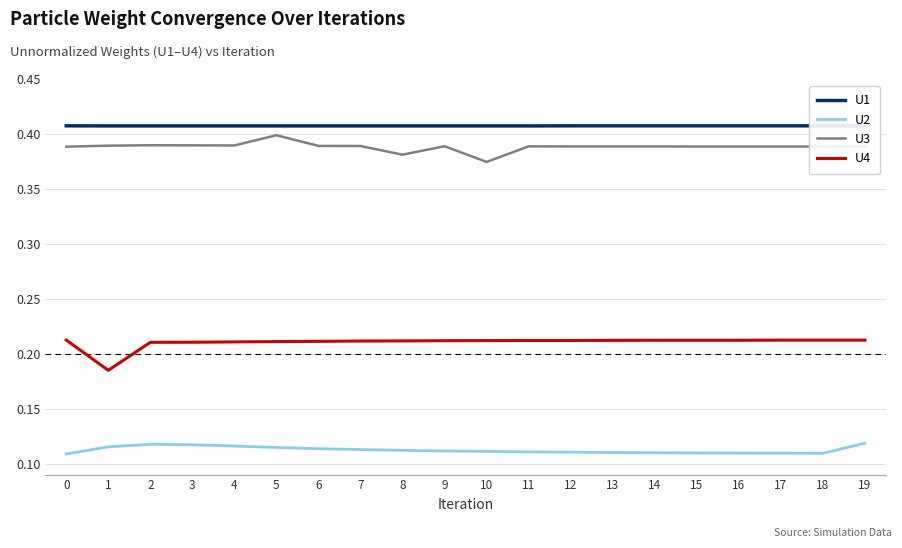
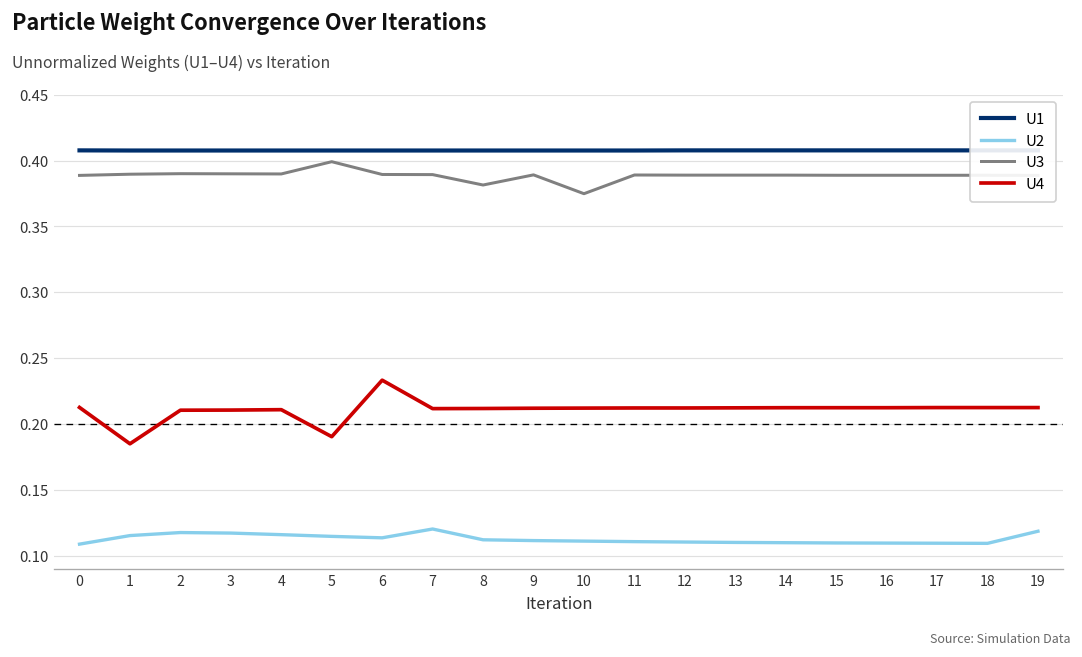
U4, 5: 0.211 -> 0.190
U4, 6: 0.211 -> 0.233
U2, 7: 0.113 -> 0.120
